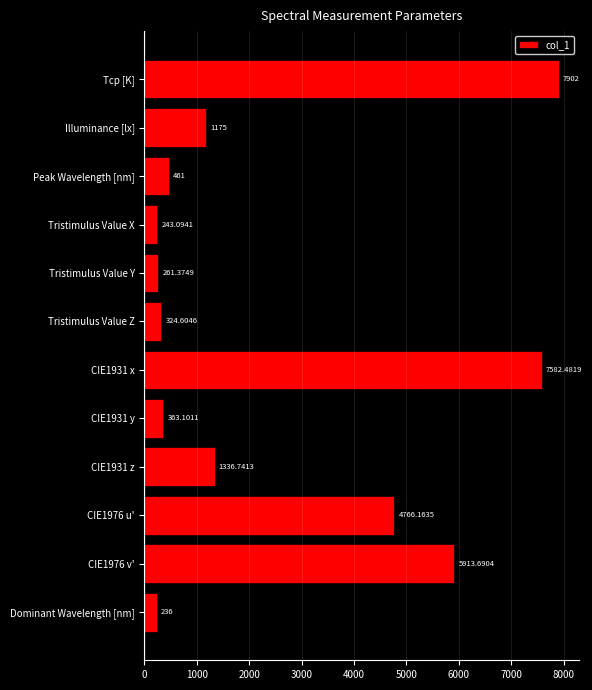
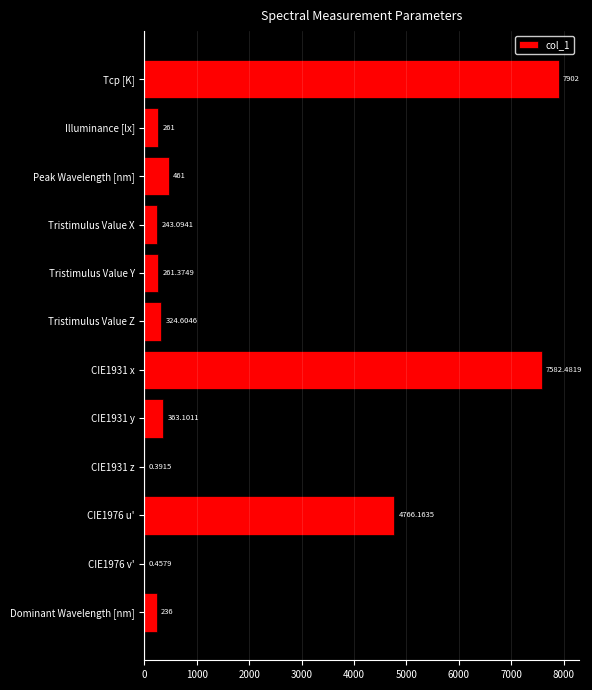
Illuminance [lx]: 1175 -> 261
CIE1931 z: 1336.7413 -> 0.3915
CIE1976 v': 5913.6904 -> 0.4579
